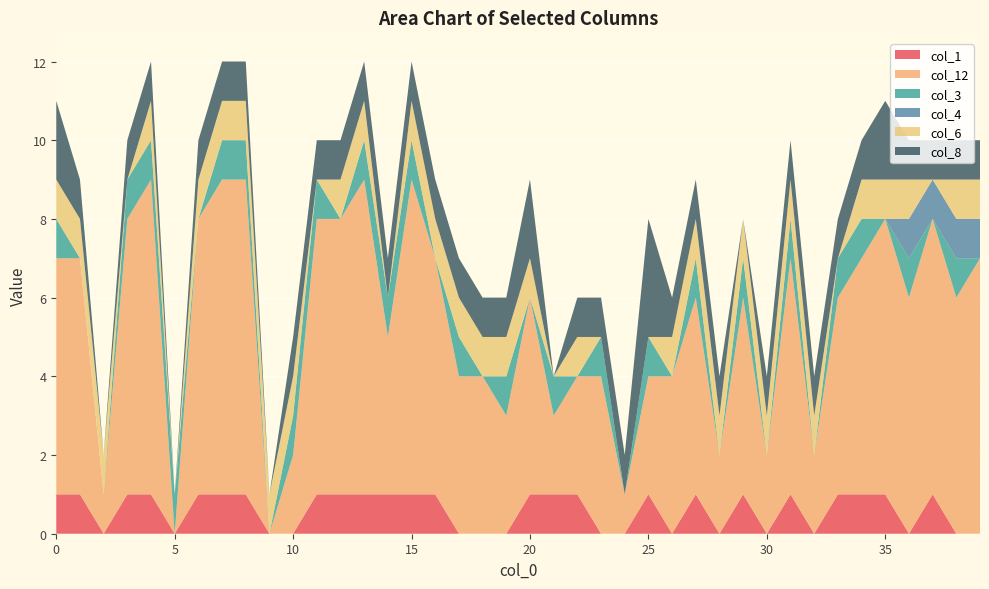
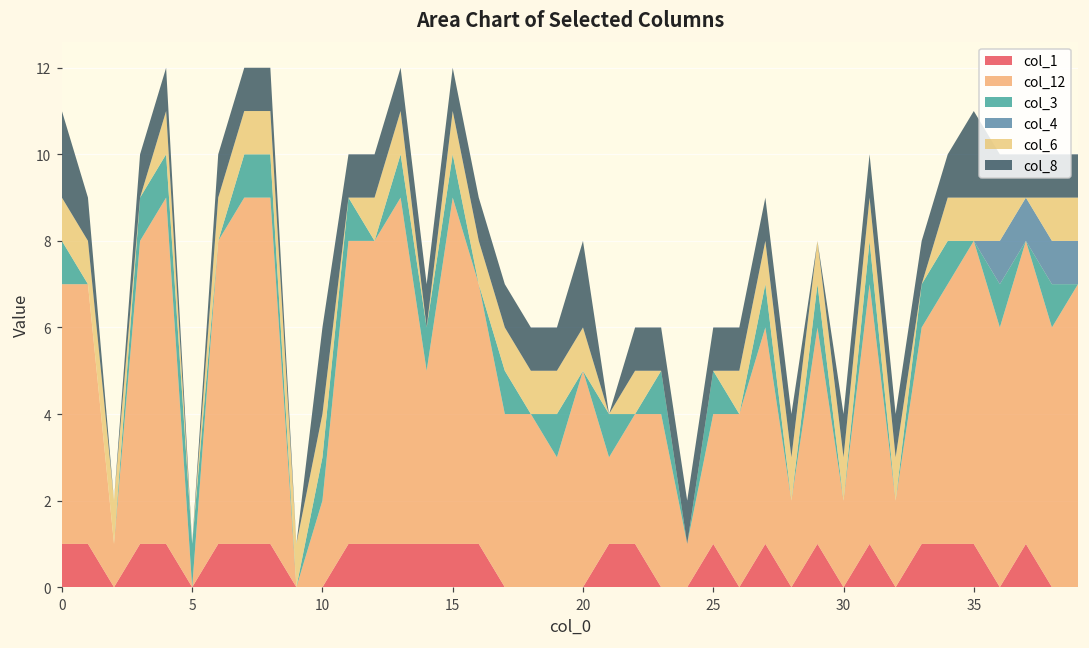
col_8, 10: 1 -> 2
col_1, 20: 1 -> 0
col_8, 25: 3 -> 1
